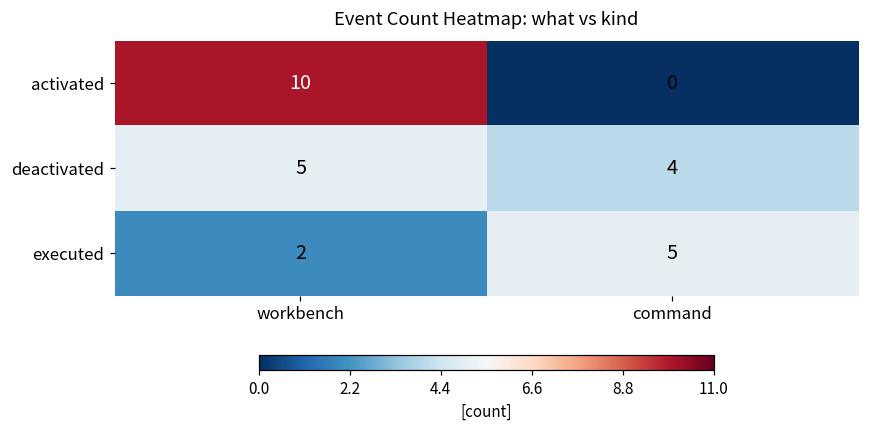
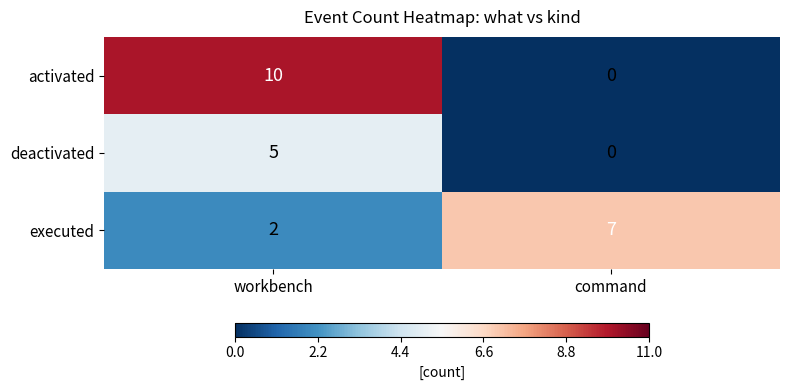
deactivated, command: 4 -> 0
executed, command: 5 -> 7
